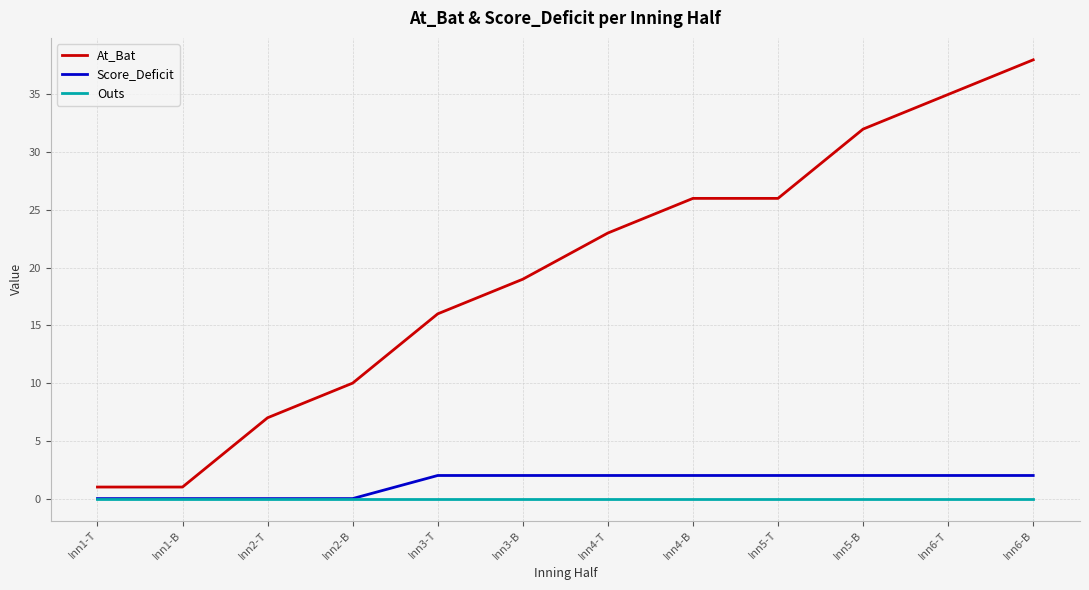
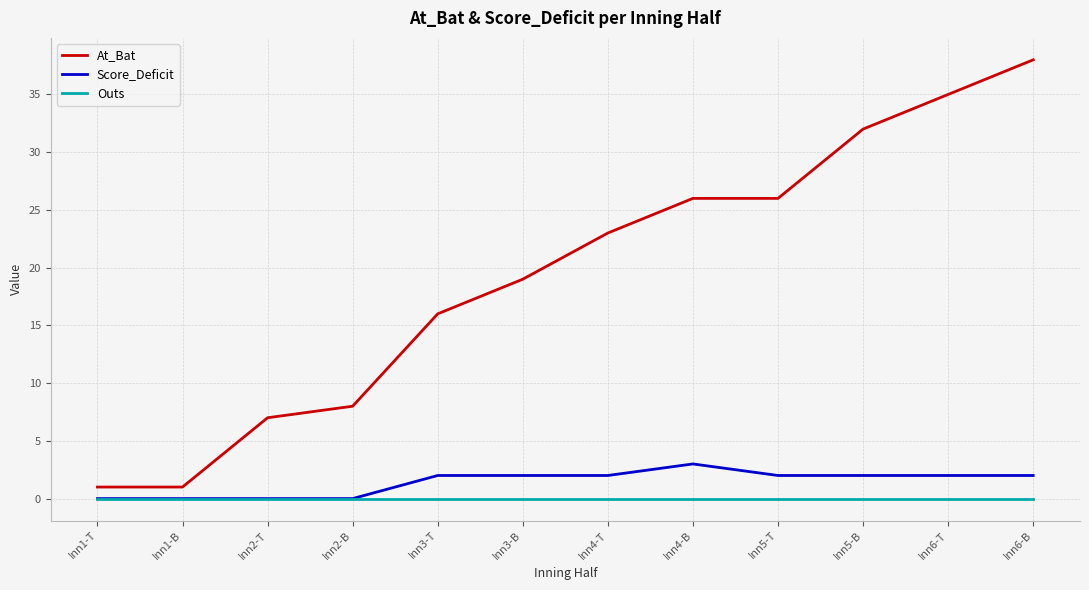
At_Bat, Inn2-B: 10 -> 8
Score_Deficit, Inn4-B: 2 -> 3
